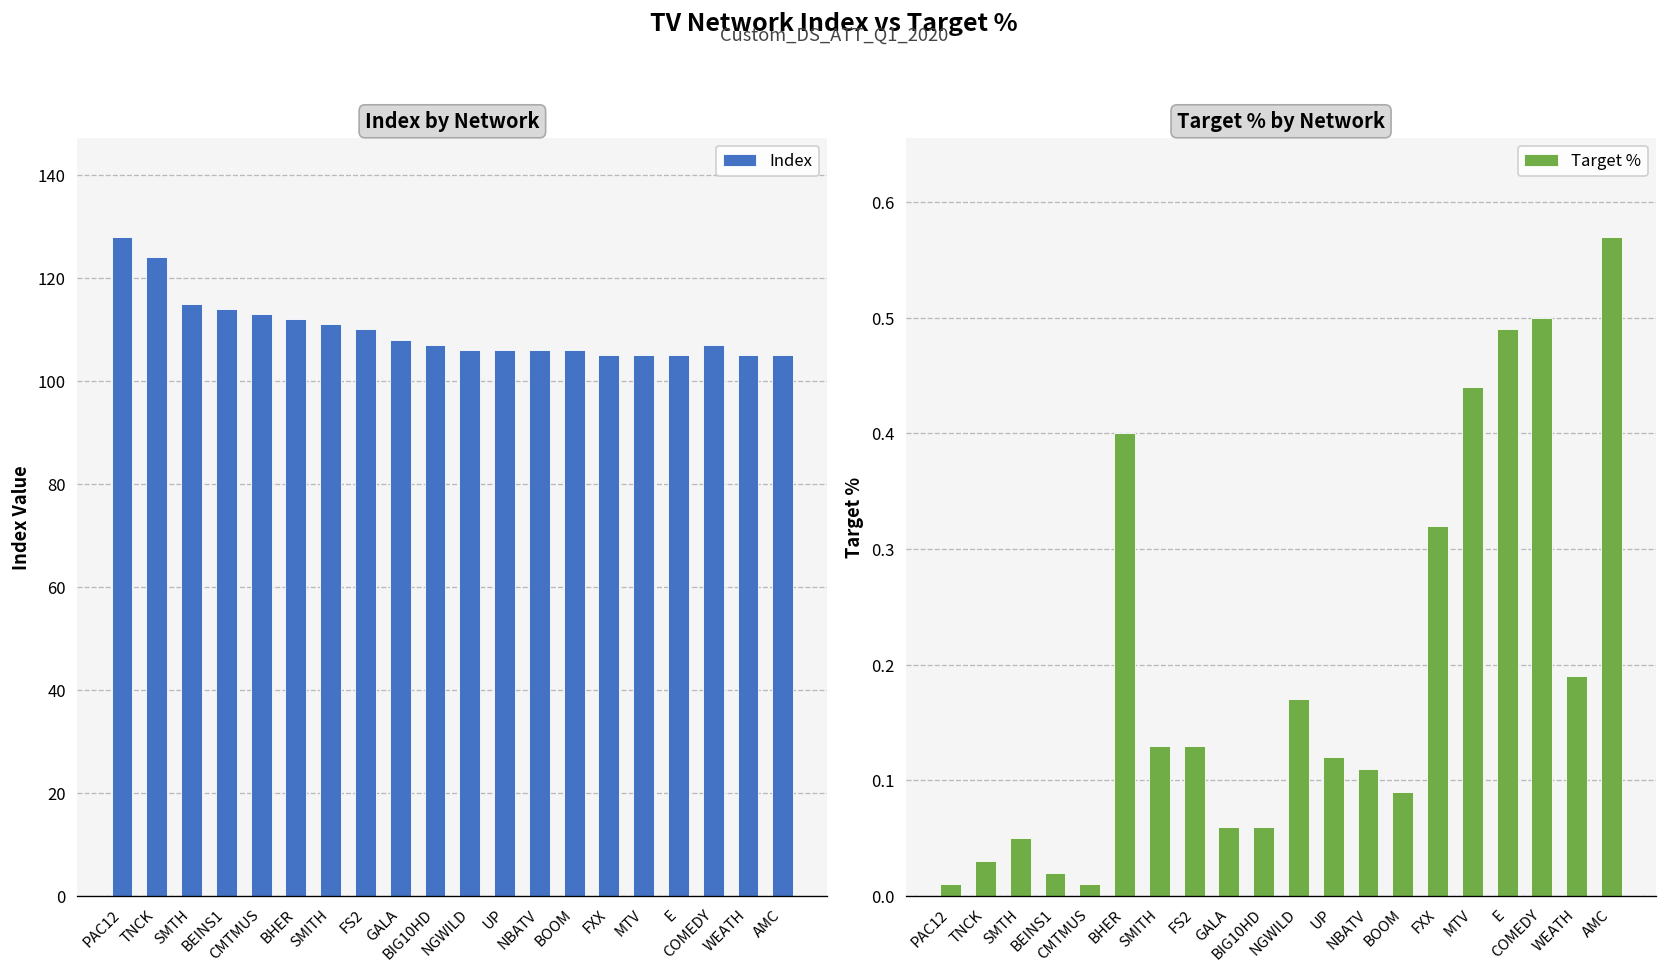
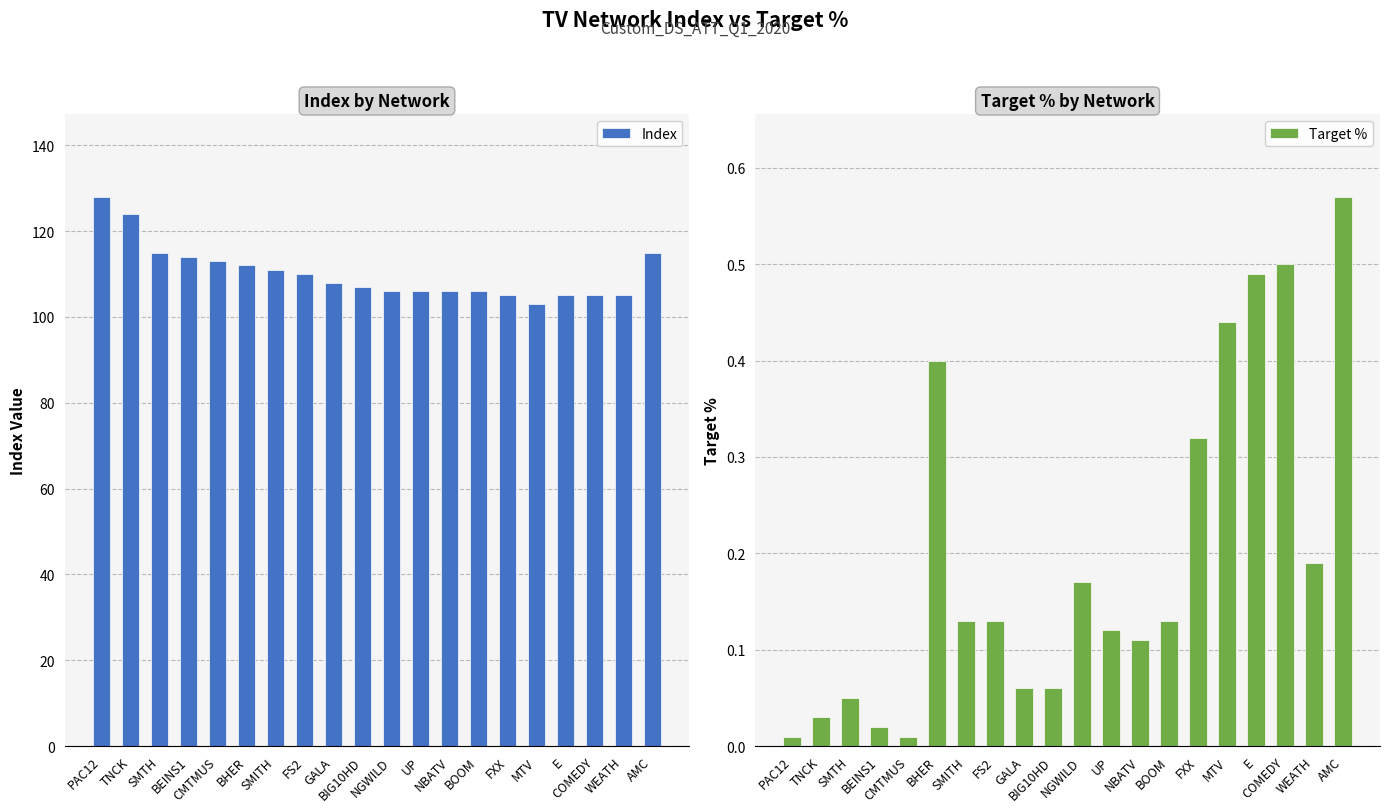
Index by Network, MTV: 105 -> 103
Index by Network, COMEDY: 107 -> 105
Index by Network, AMC: 105 -> 115
Target % by Network, BOOM: 0.09 -> 0.13
